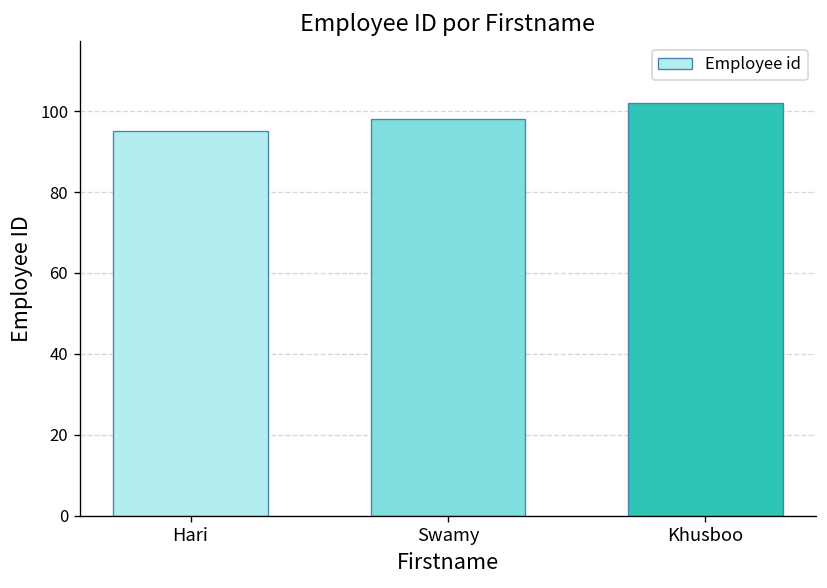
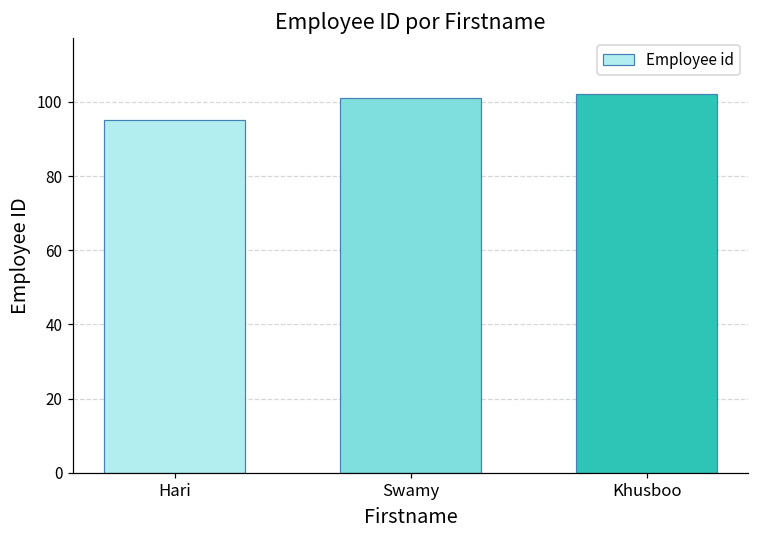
Swamy: 98 -> 101
